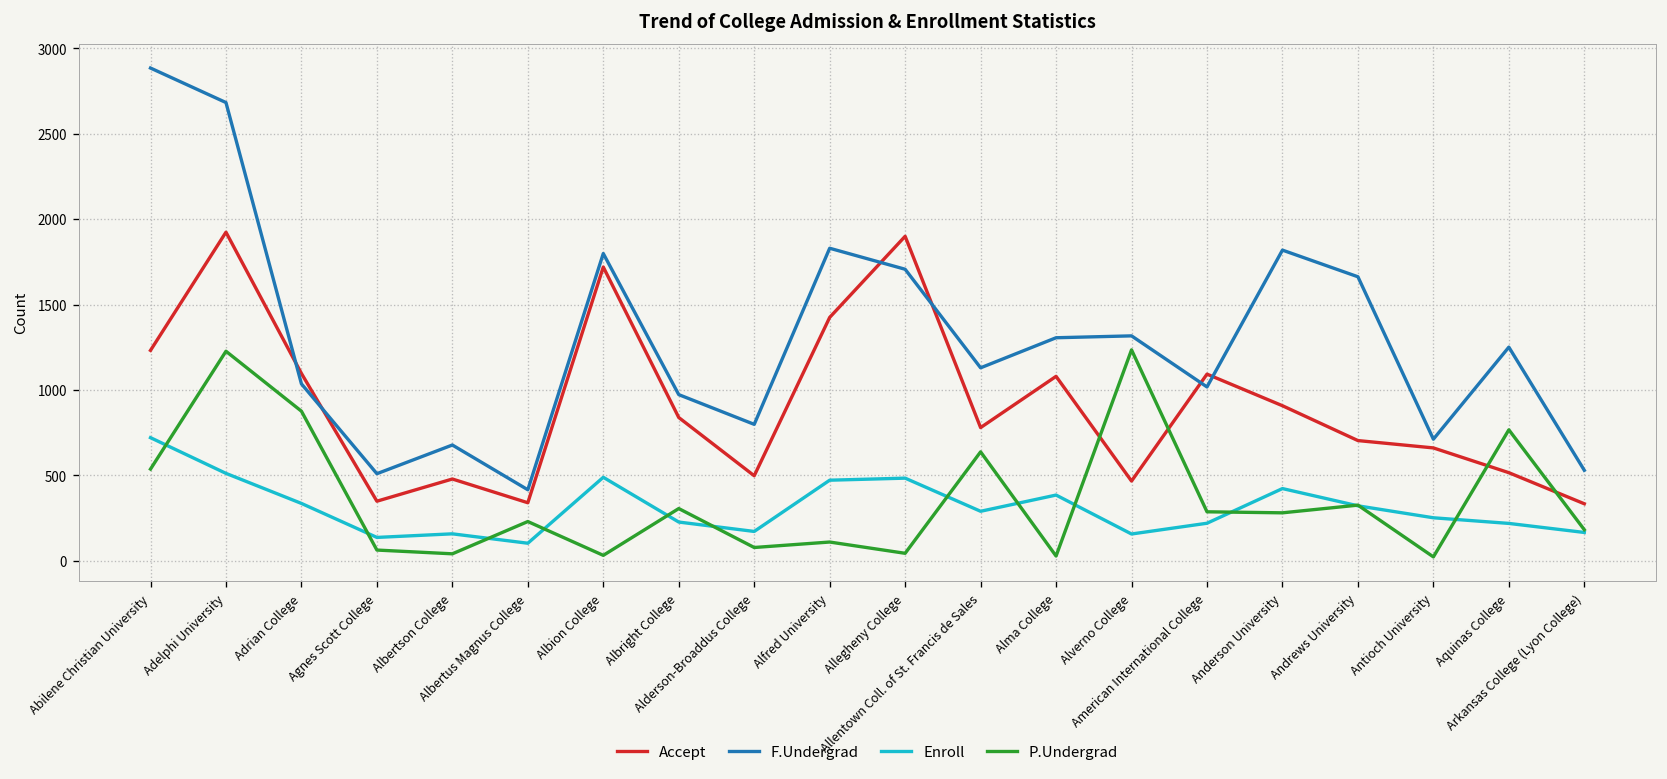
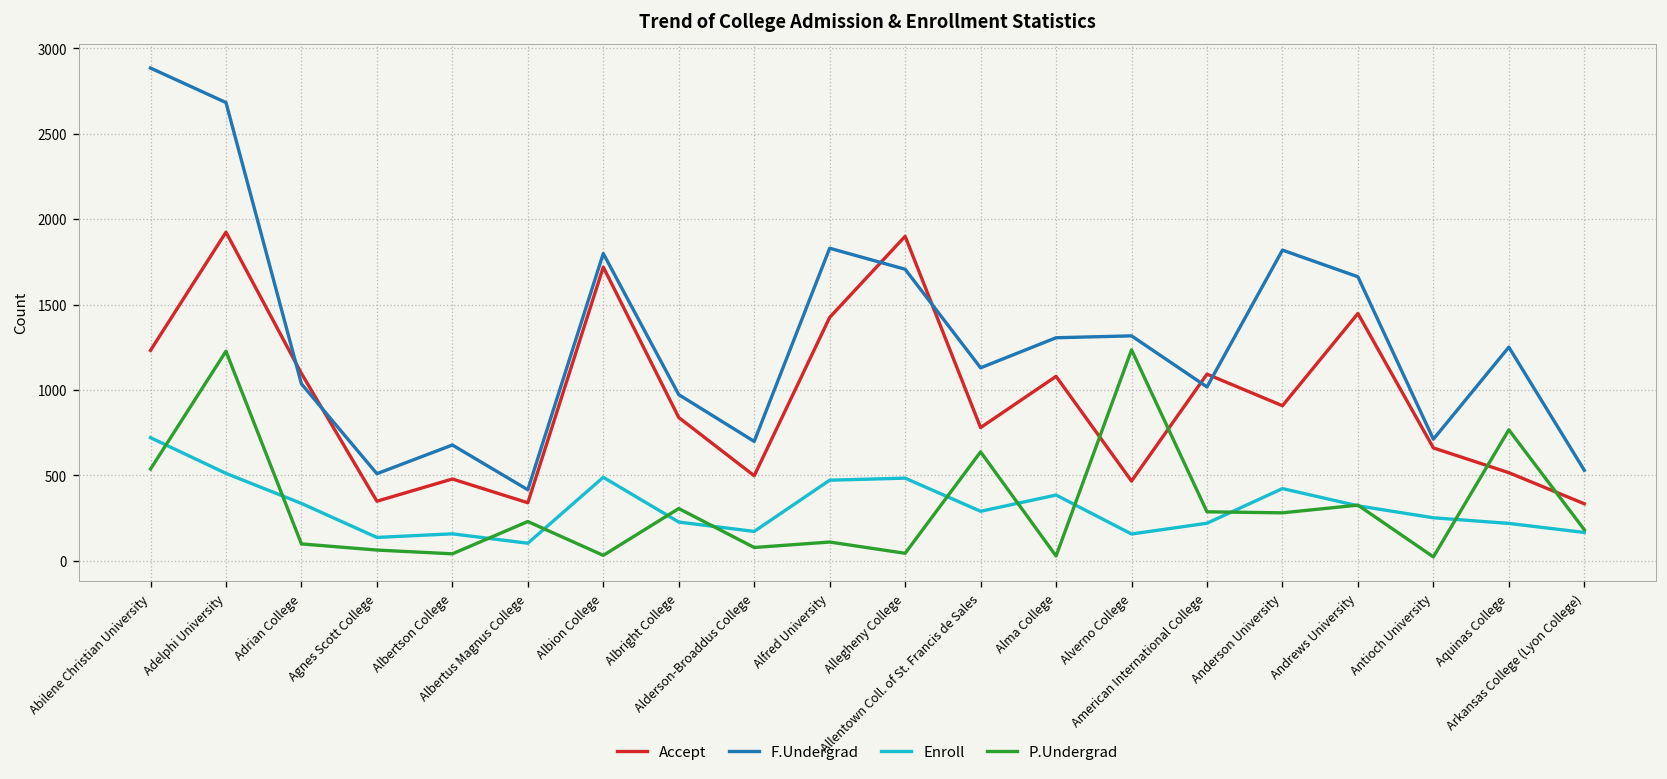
P.Undergrad, Adrian College: 880 -> 100
F.Undergrad, Alderson-Broaddus College: 800 -> 700
Accept, Andrews University: 700 -> 1450
